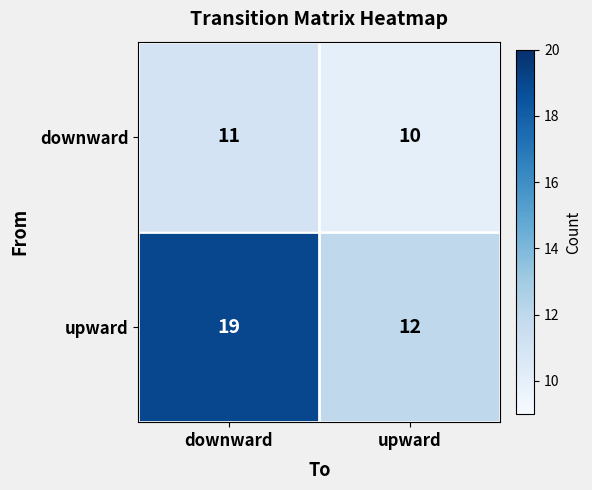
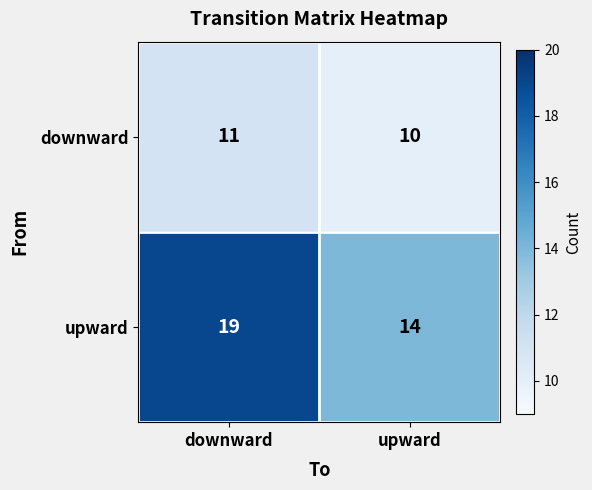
upward, upward: 12 -> 14
